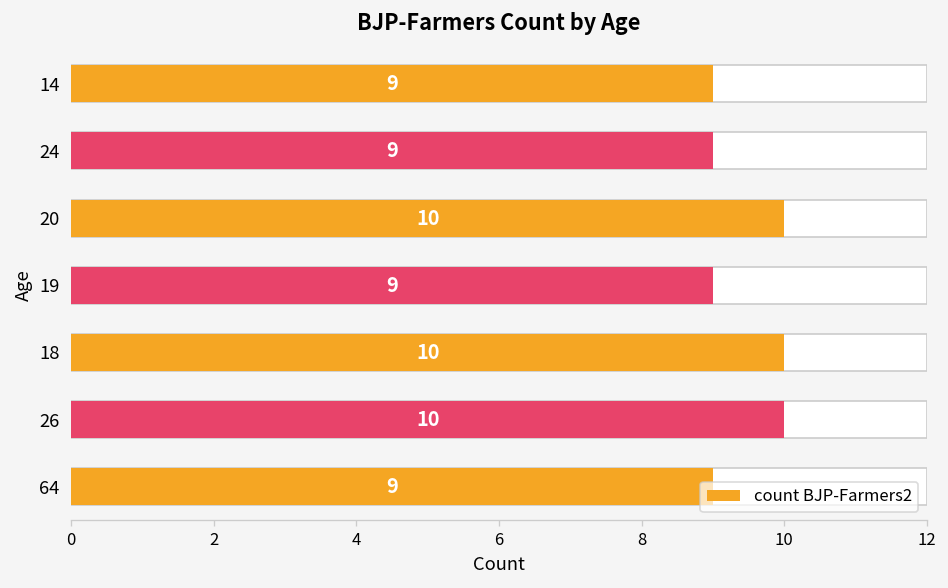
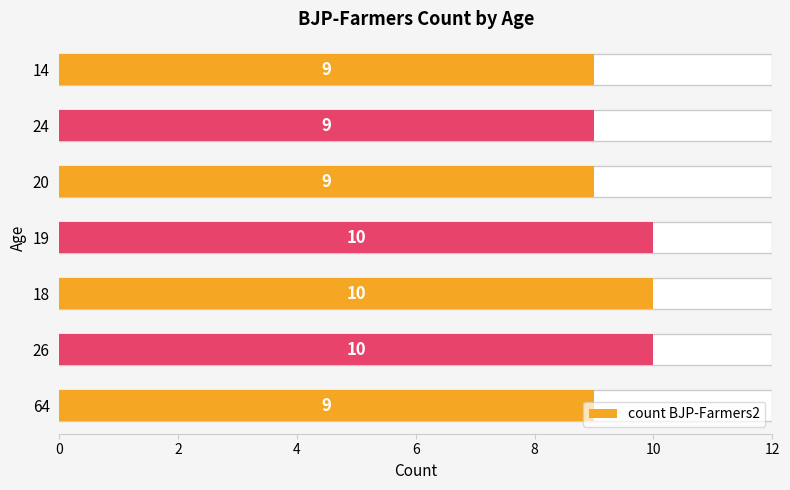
count BJP-Farmers2, 20: 10 -> 9
count BJP-Farmers2, 19: 9 -> 10
